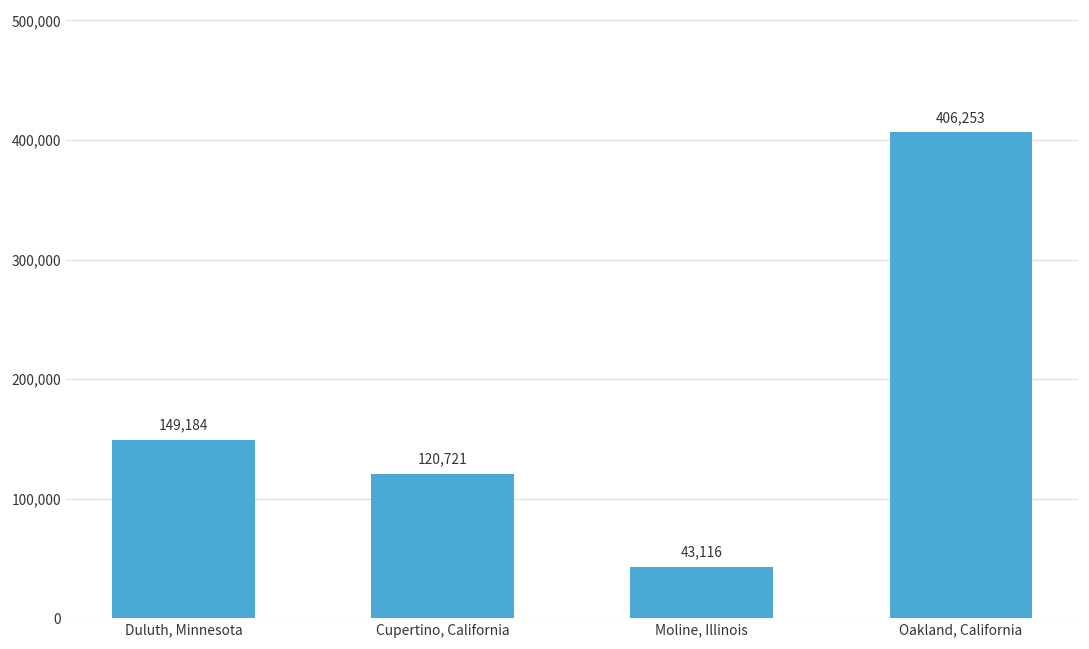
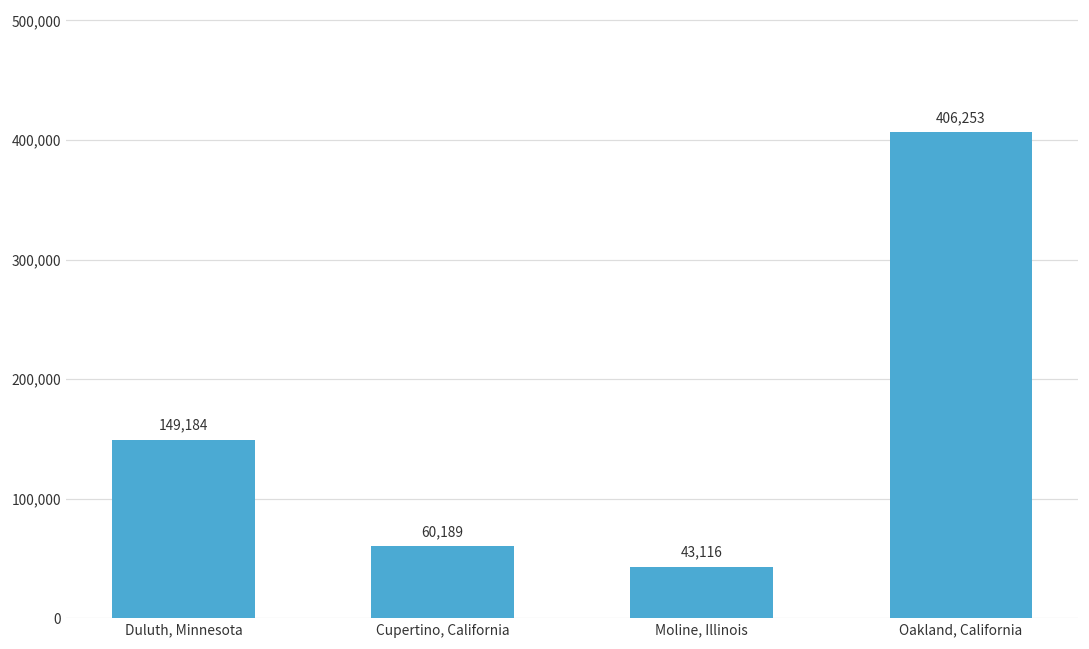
Cupertino, California: 120,721 -> 60,189
